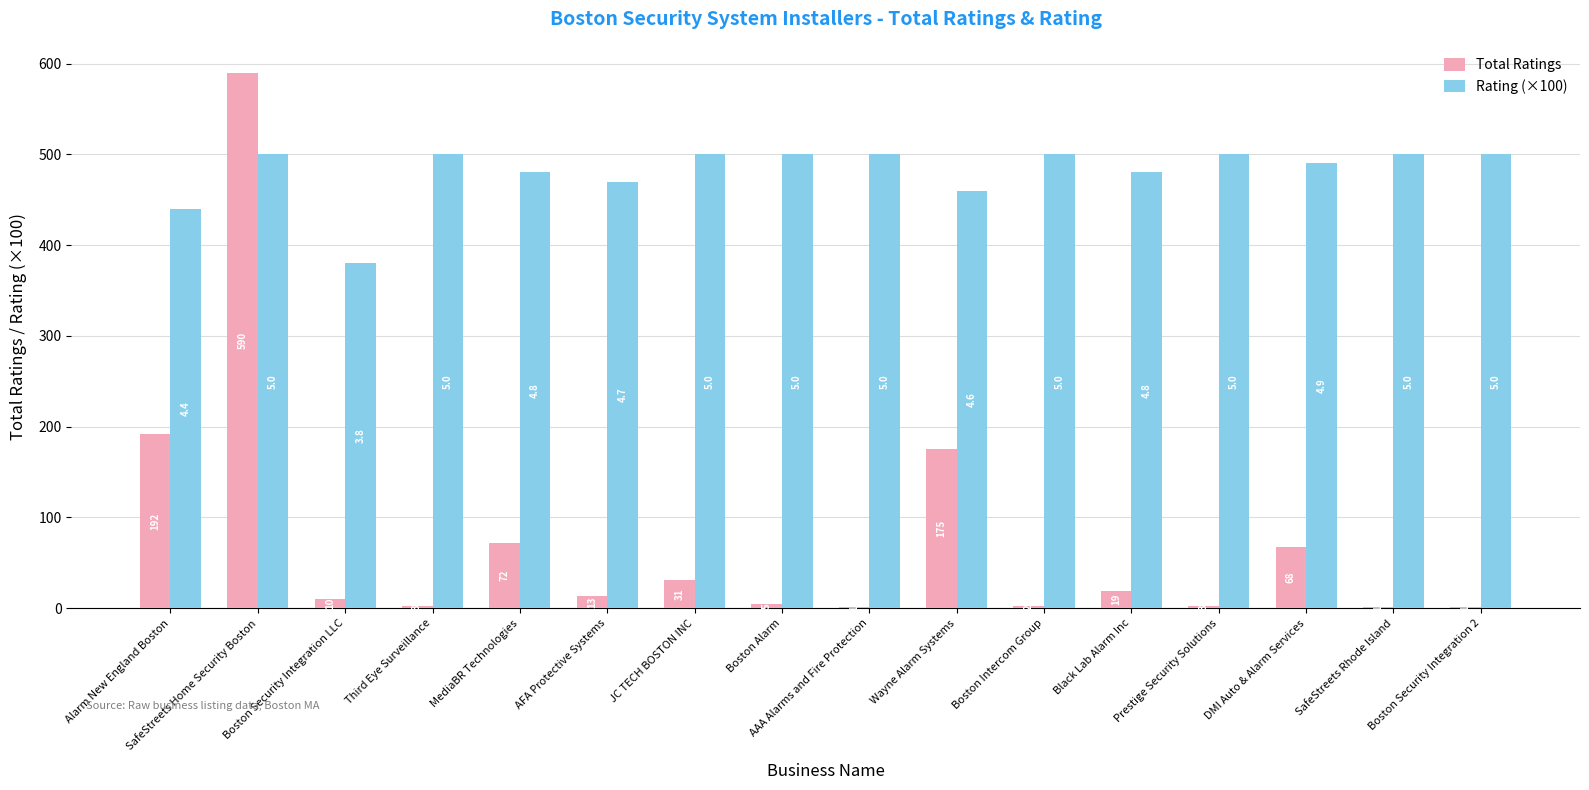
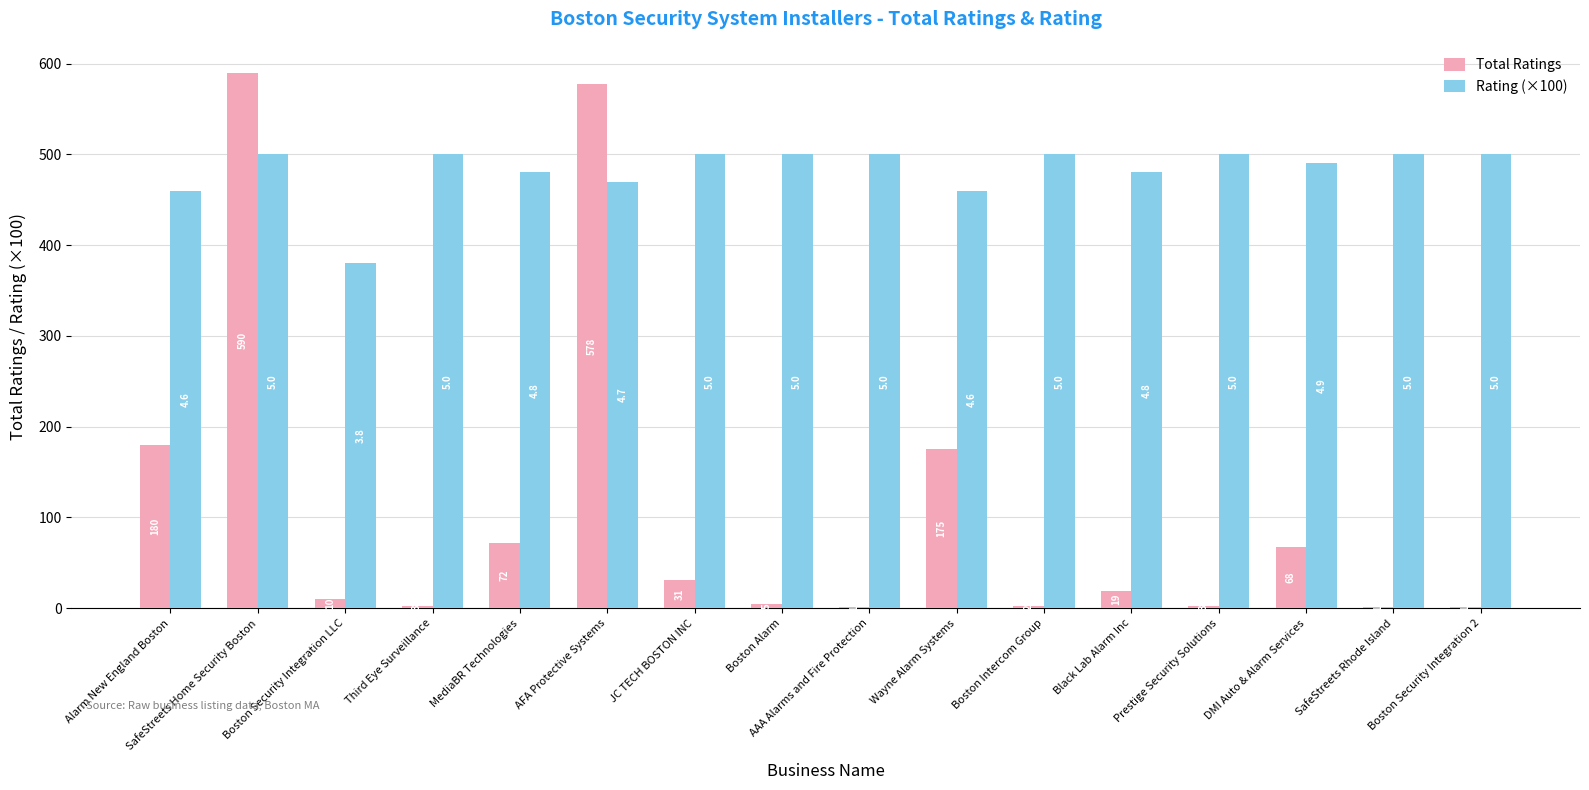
Total Ratings, Alarm New England Boston: 192 -> 180
Rating (×100), Alarm New England Boston: 4.4 -> 4.6
Total Ratings, AFA Protective Systems: 13 -> 578
